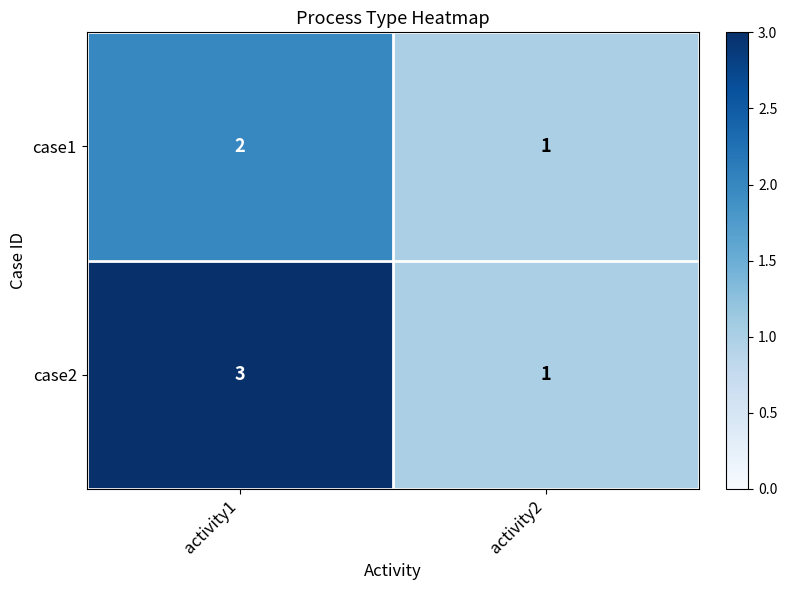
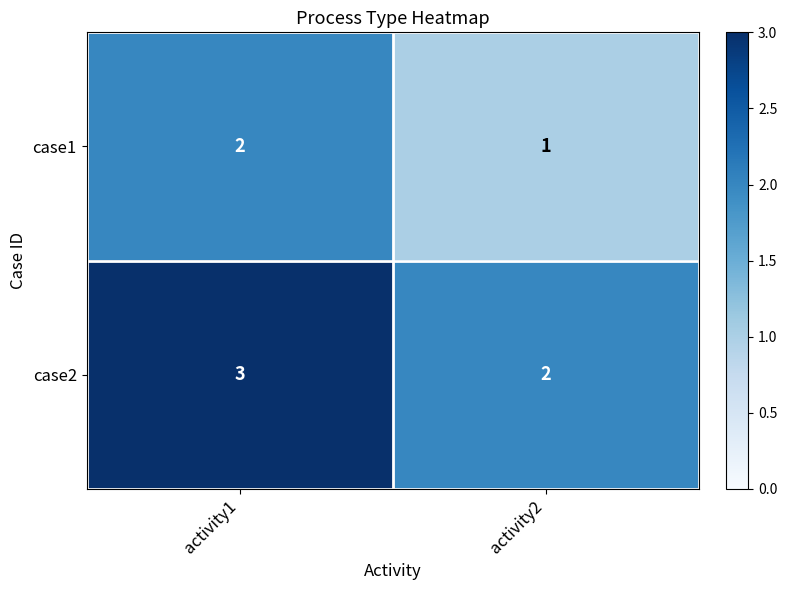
case2, activity2: 1 -> 2
